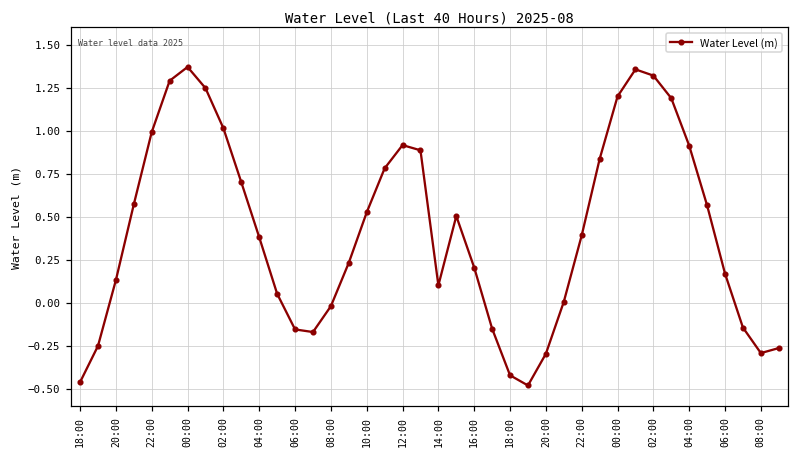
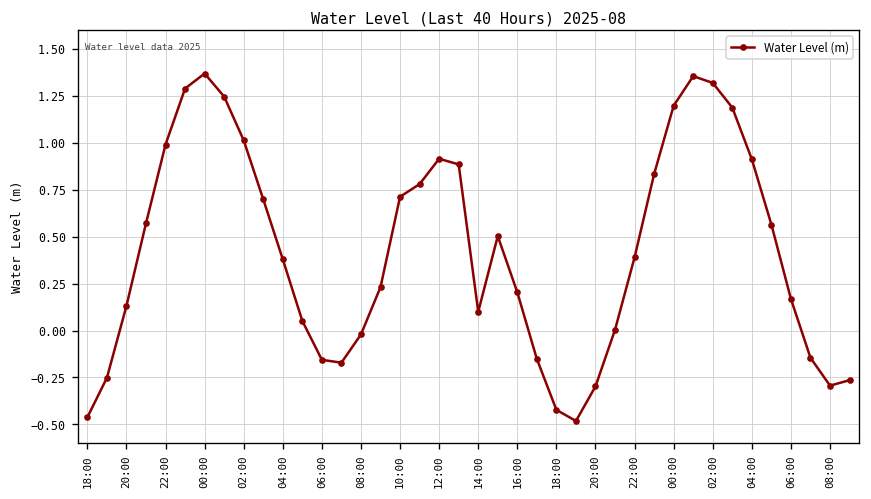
10:00: 0.52 -> 0.71
